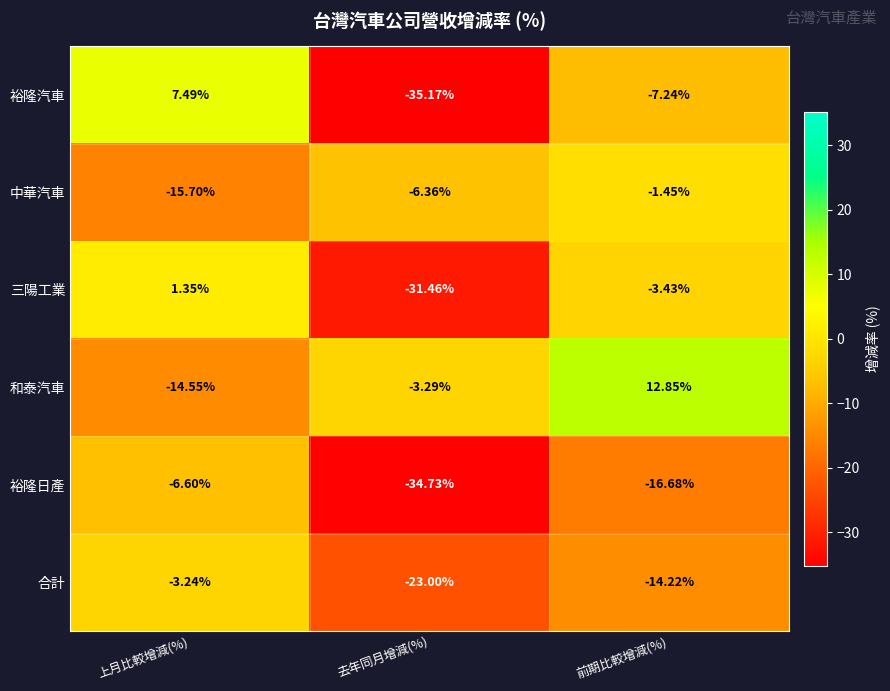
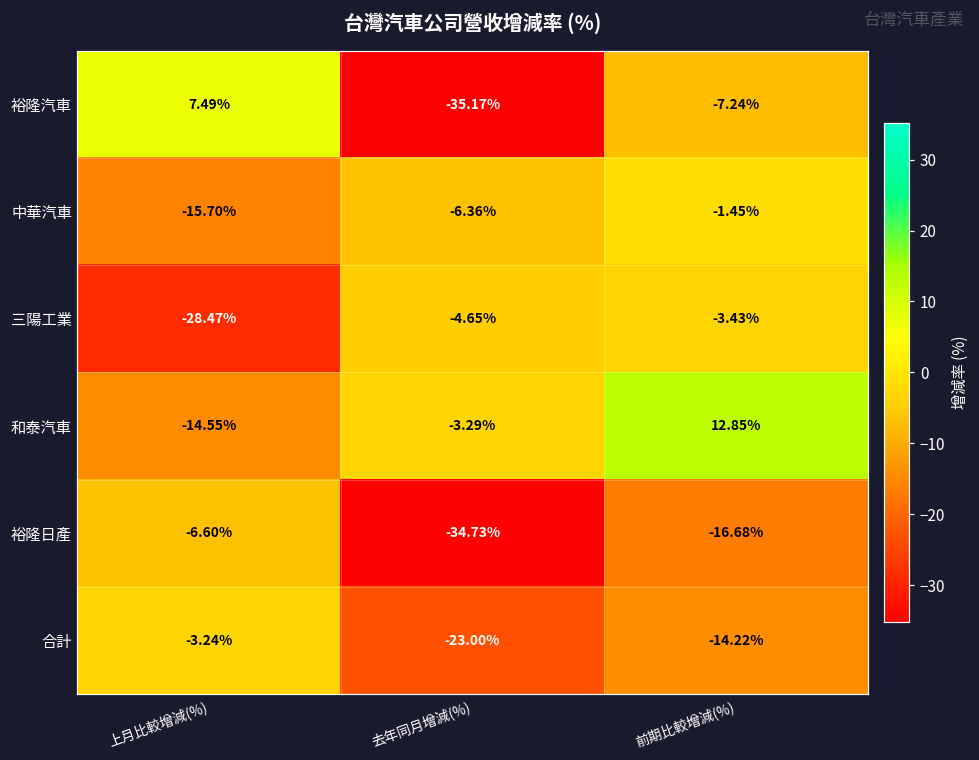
三陽工業, 上月比較增減(%): 1.35% -> -28.47%
三陽工業, 去年同月增減(%): -31.46% -> -4.65%
